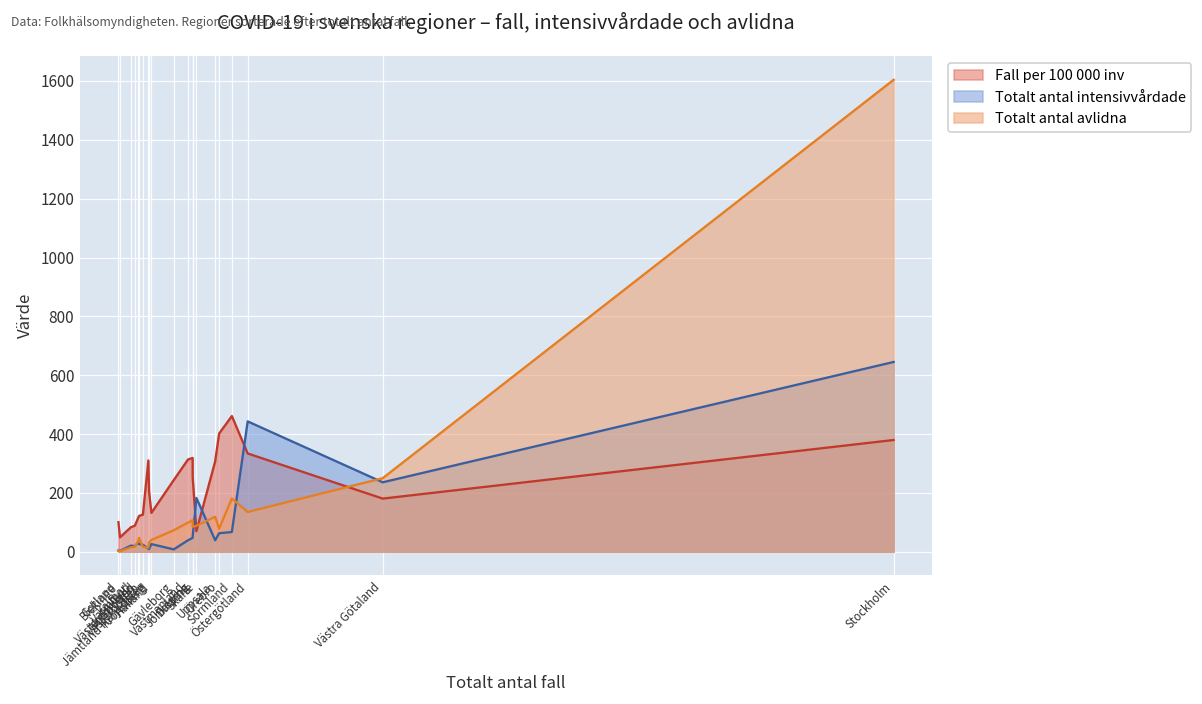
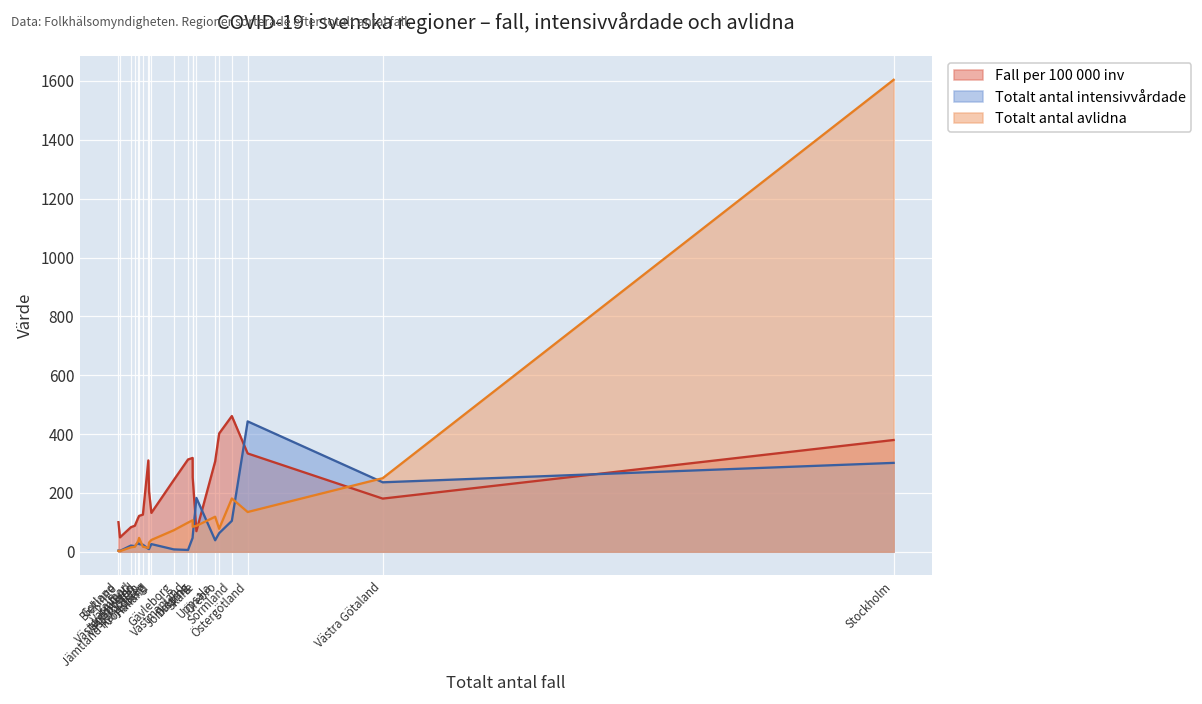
Totalt antal intensivvårdade, Västmanland: 40 -> 10
Totalt antal intensivvårdade, Sörmland: 70 -> 110
Totalt antal intensivvårdade, Stockholm: 650 -> 300
